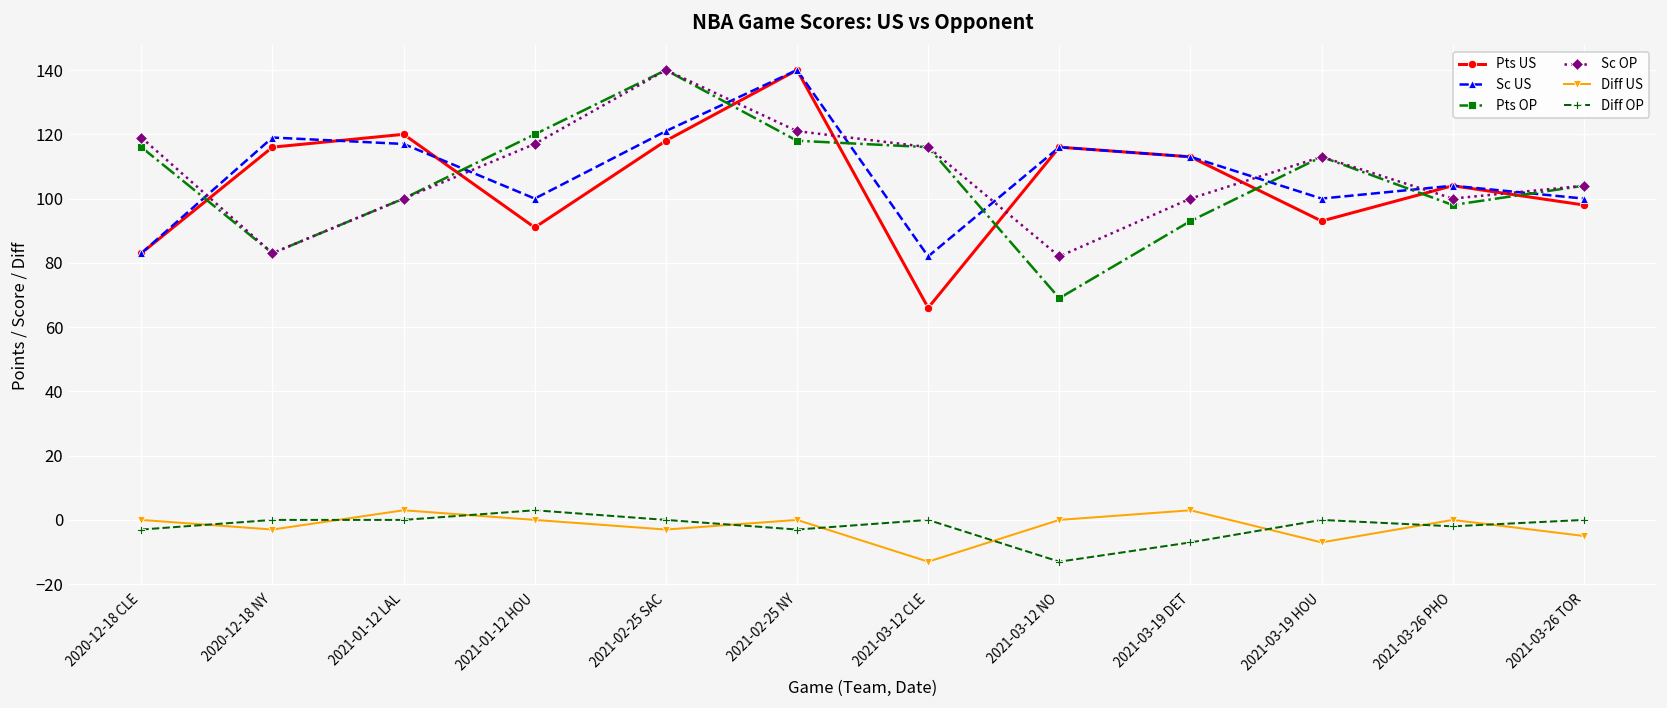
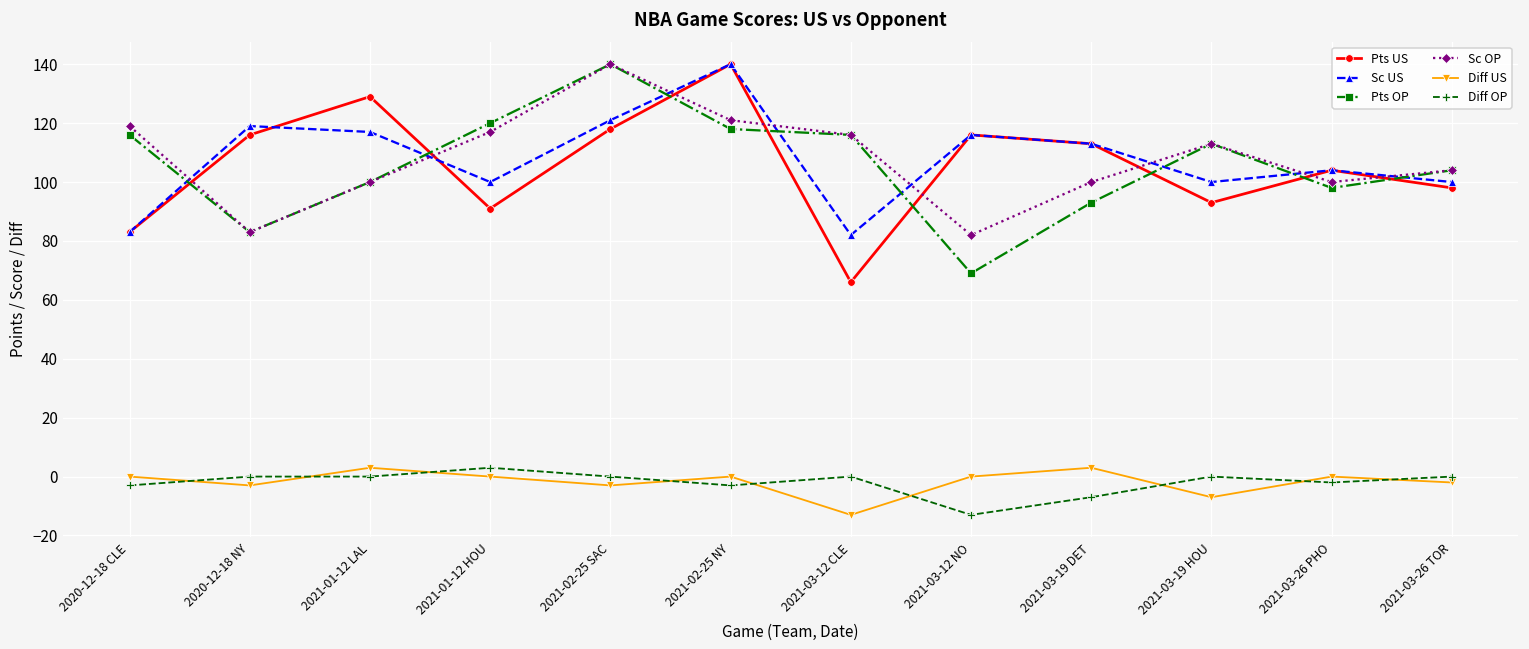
Pts US, 2021-01-12 LAL: 120 -> 129
Diff US, 2021-03-26 TOR: -5 -> -2
